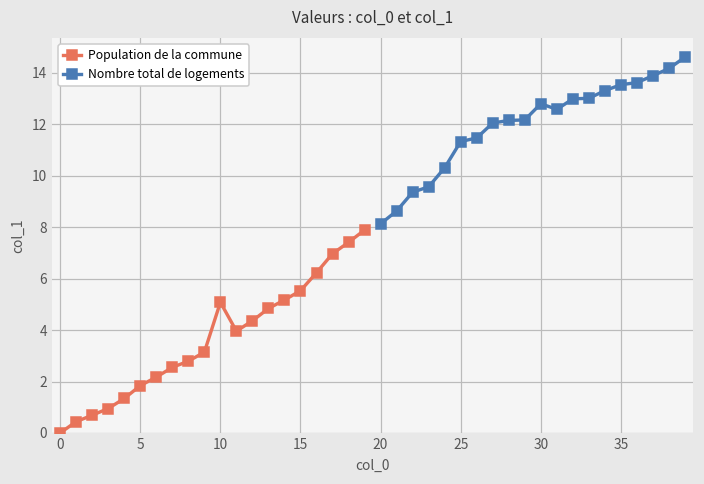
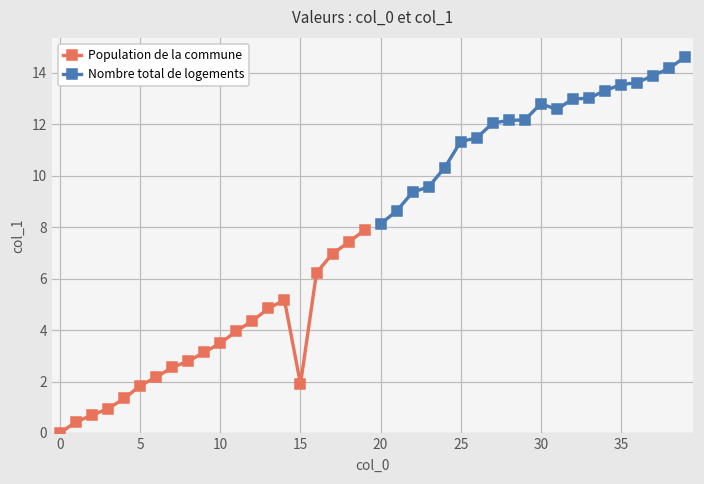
Population de la commune, 10: 5.1 -> 3.5
Population de la commune, 15: 5.5 -> 1.9
